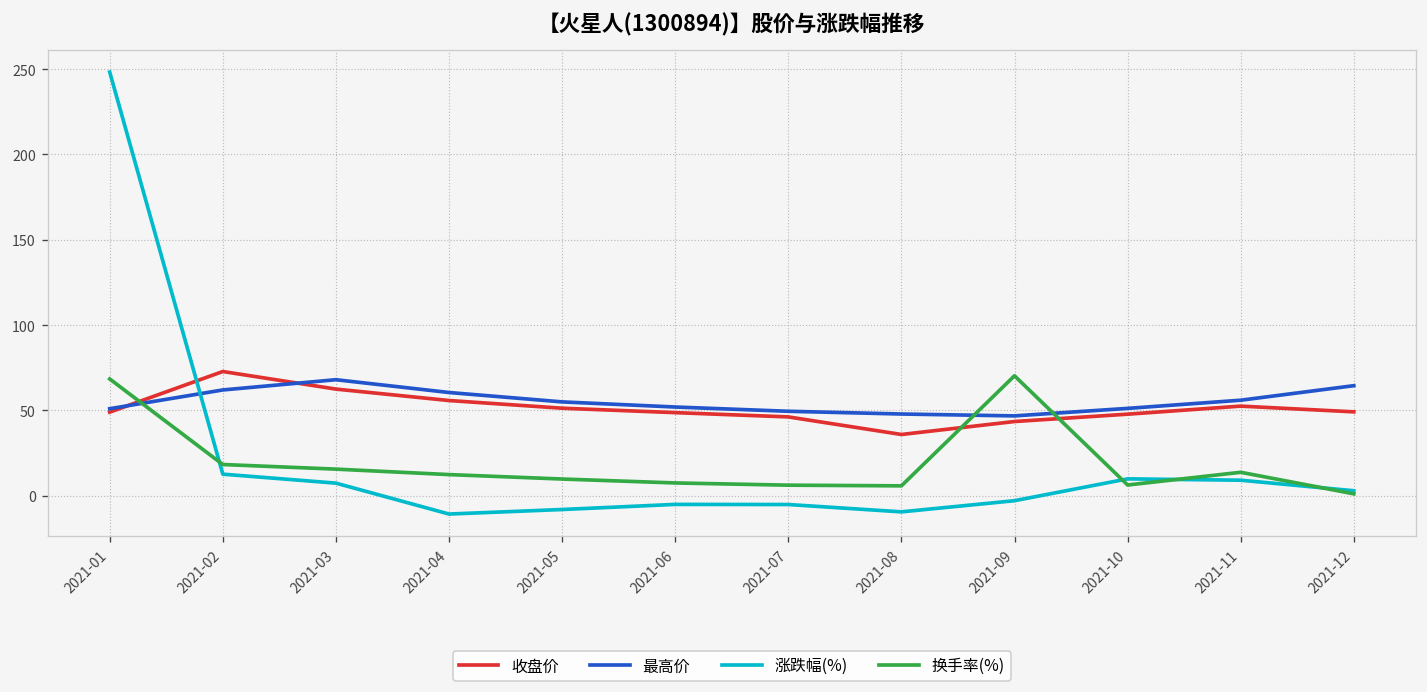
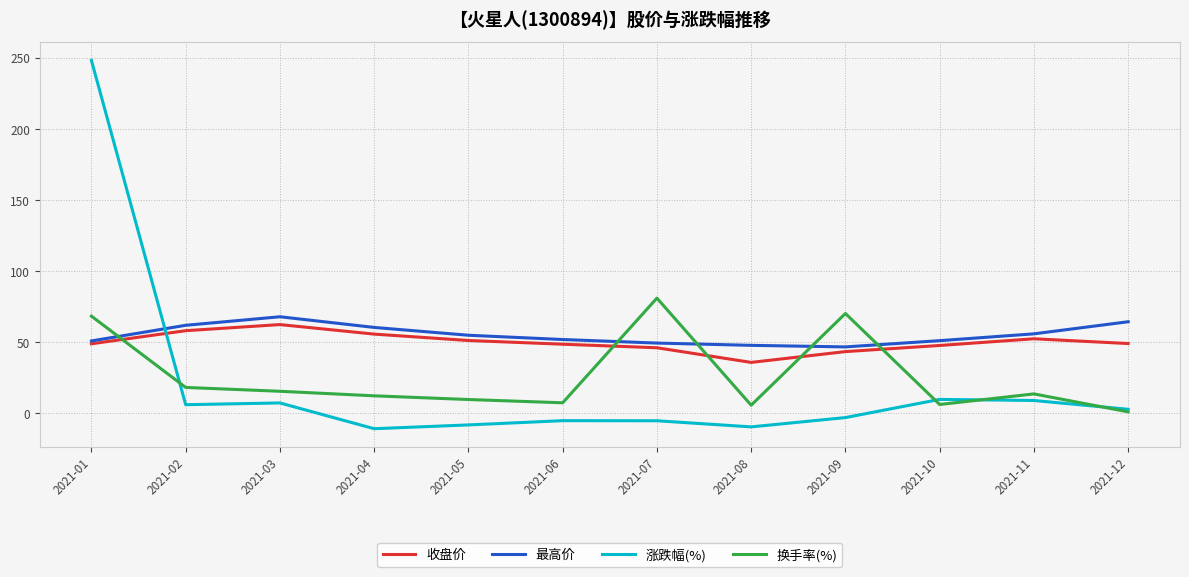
收盘价, 2021-02: 73 -> 58
涨跌幅(%), 2021-02: 13 -> 6
换手率(%), 2021-07: 6 -> 81
